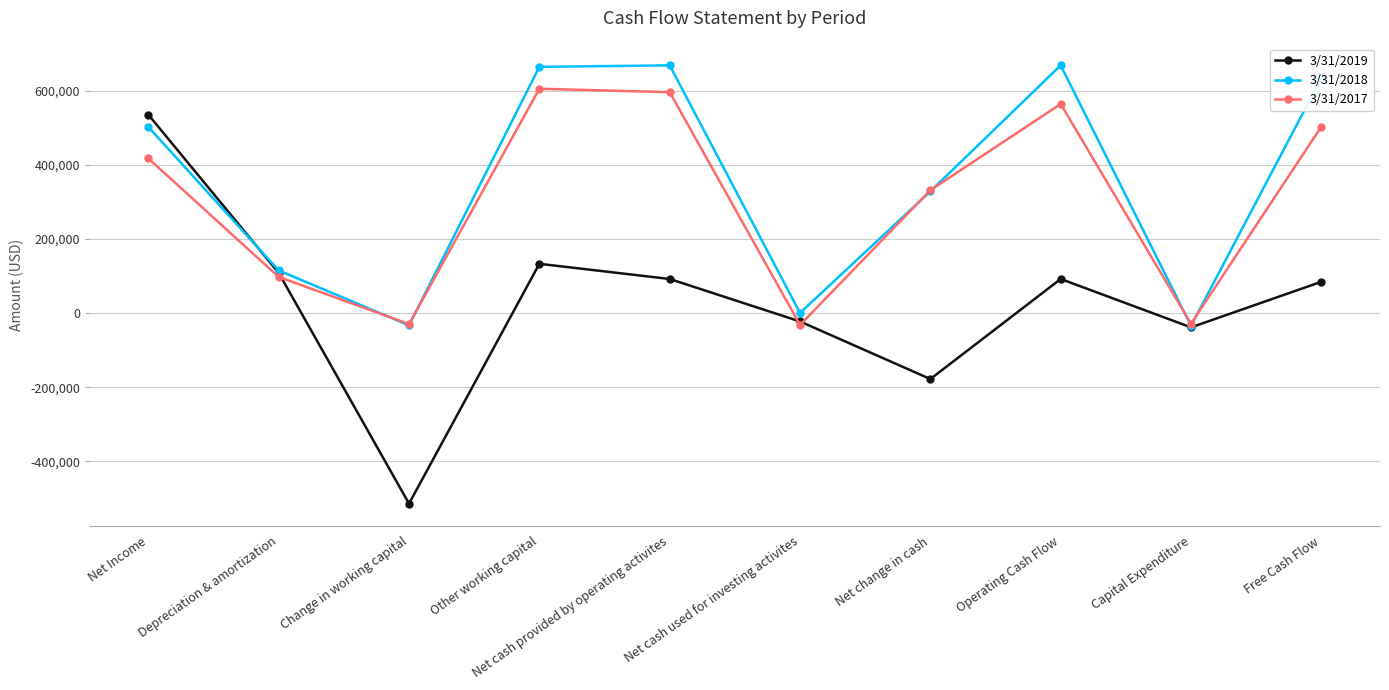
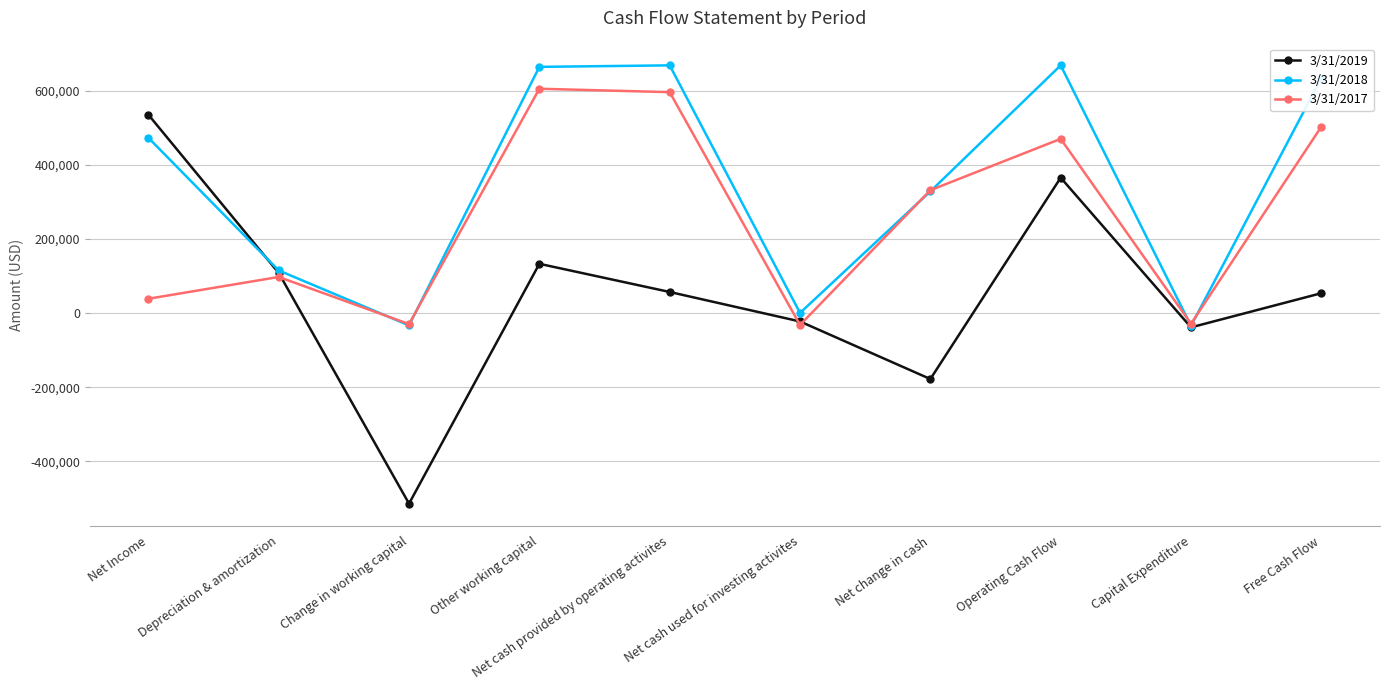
3/31/2018, Net Income: 500,000 -> 470,000
3/31/2017, Net Income: 420,000 -> 40,000
3/31/2019, Net cash provided by operating activites: 90,000 -> 60,000
3/31/2019, Operating Cash Flow: 90,000 -> 370,000
3/31/2017, Operating Cash Flow: 560,000 -> 470,000
3/31/2019, Free Cash Flow: 80,000 -> 50,000
